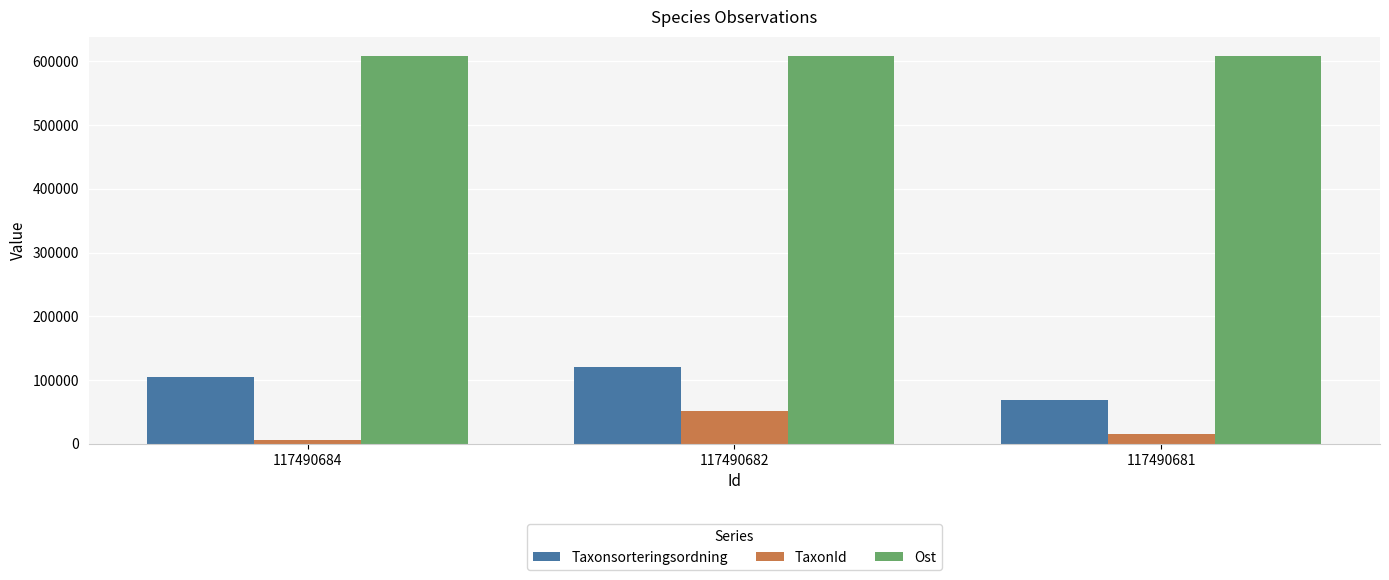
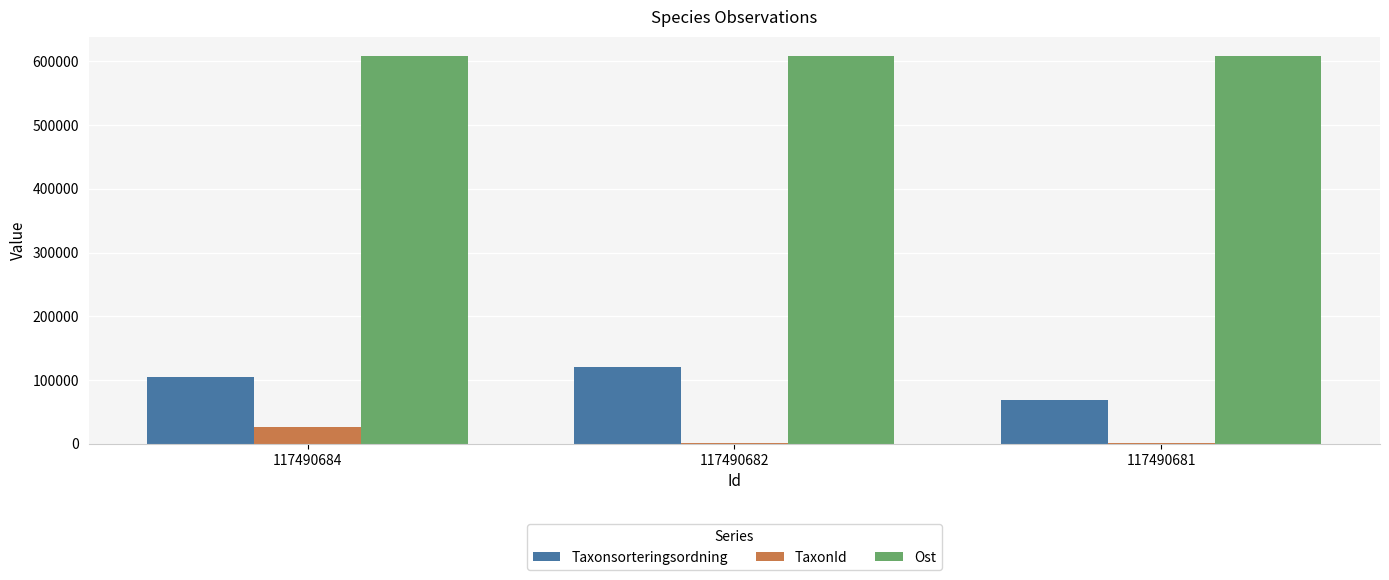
TaxonId, 117490684: 10000 -> 30000
TaxonId, 117490682: 50000 -> 0
TaxonId, 117490681: 10000 -> 0
